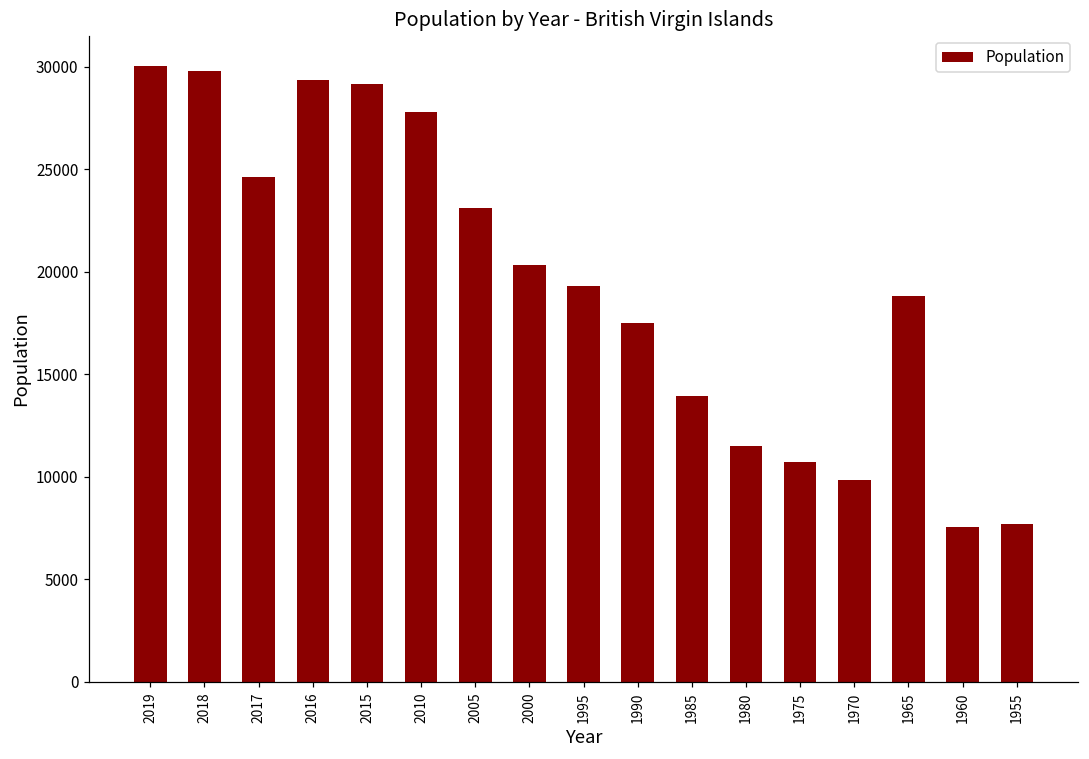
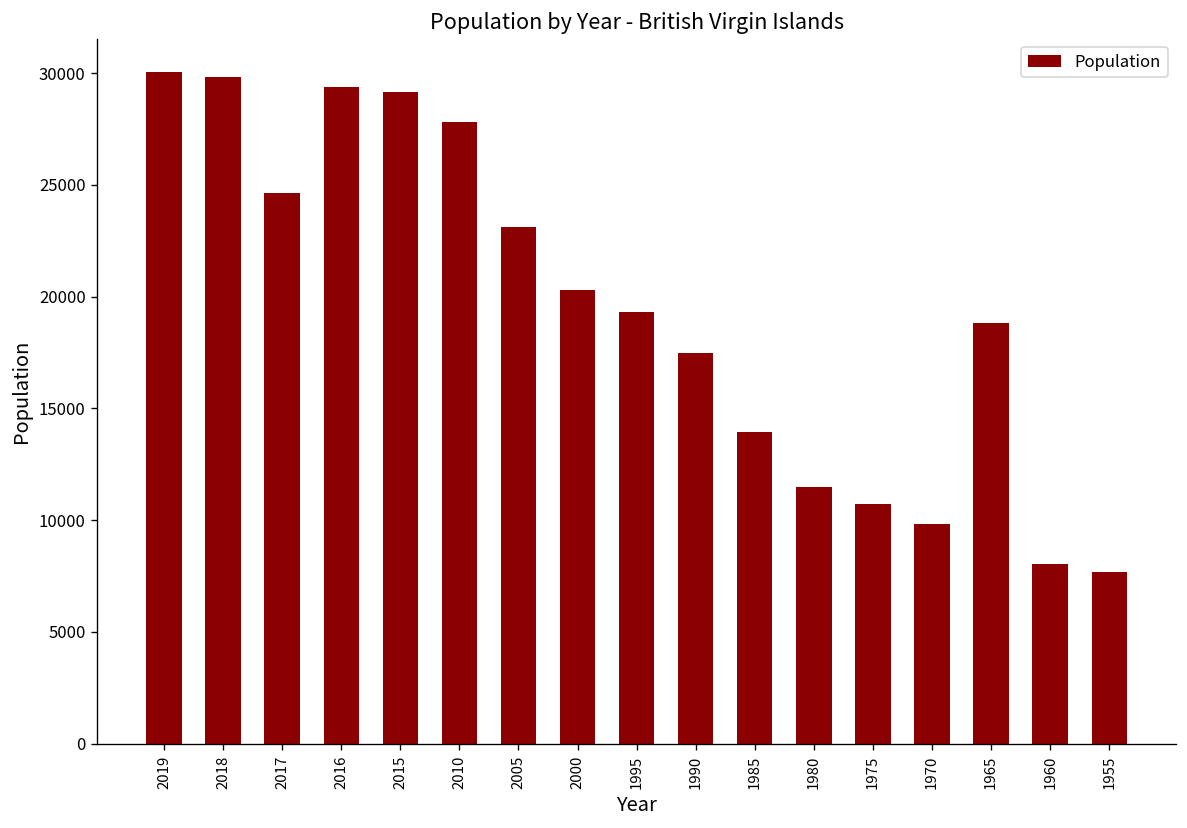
1960: 7500 -> 8000
